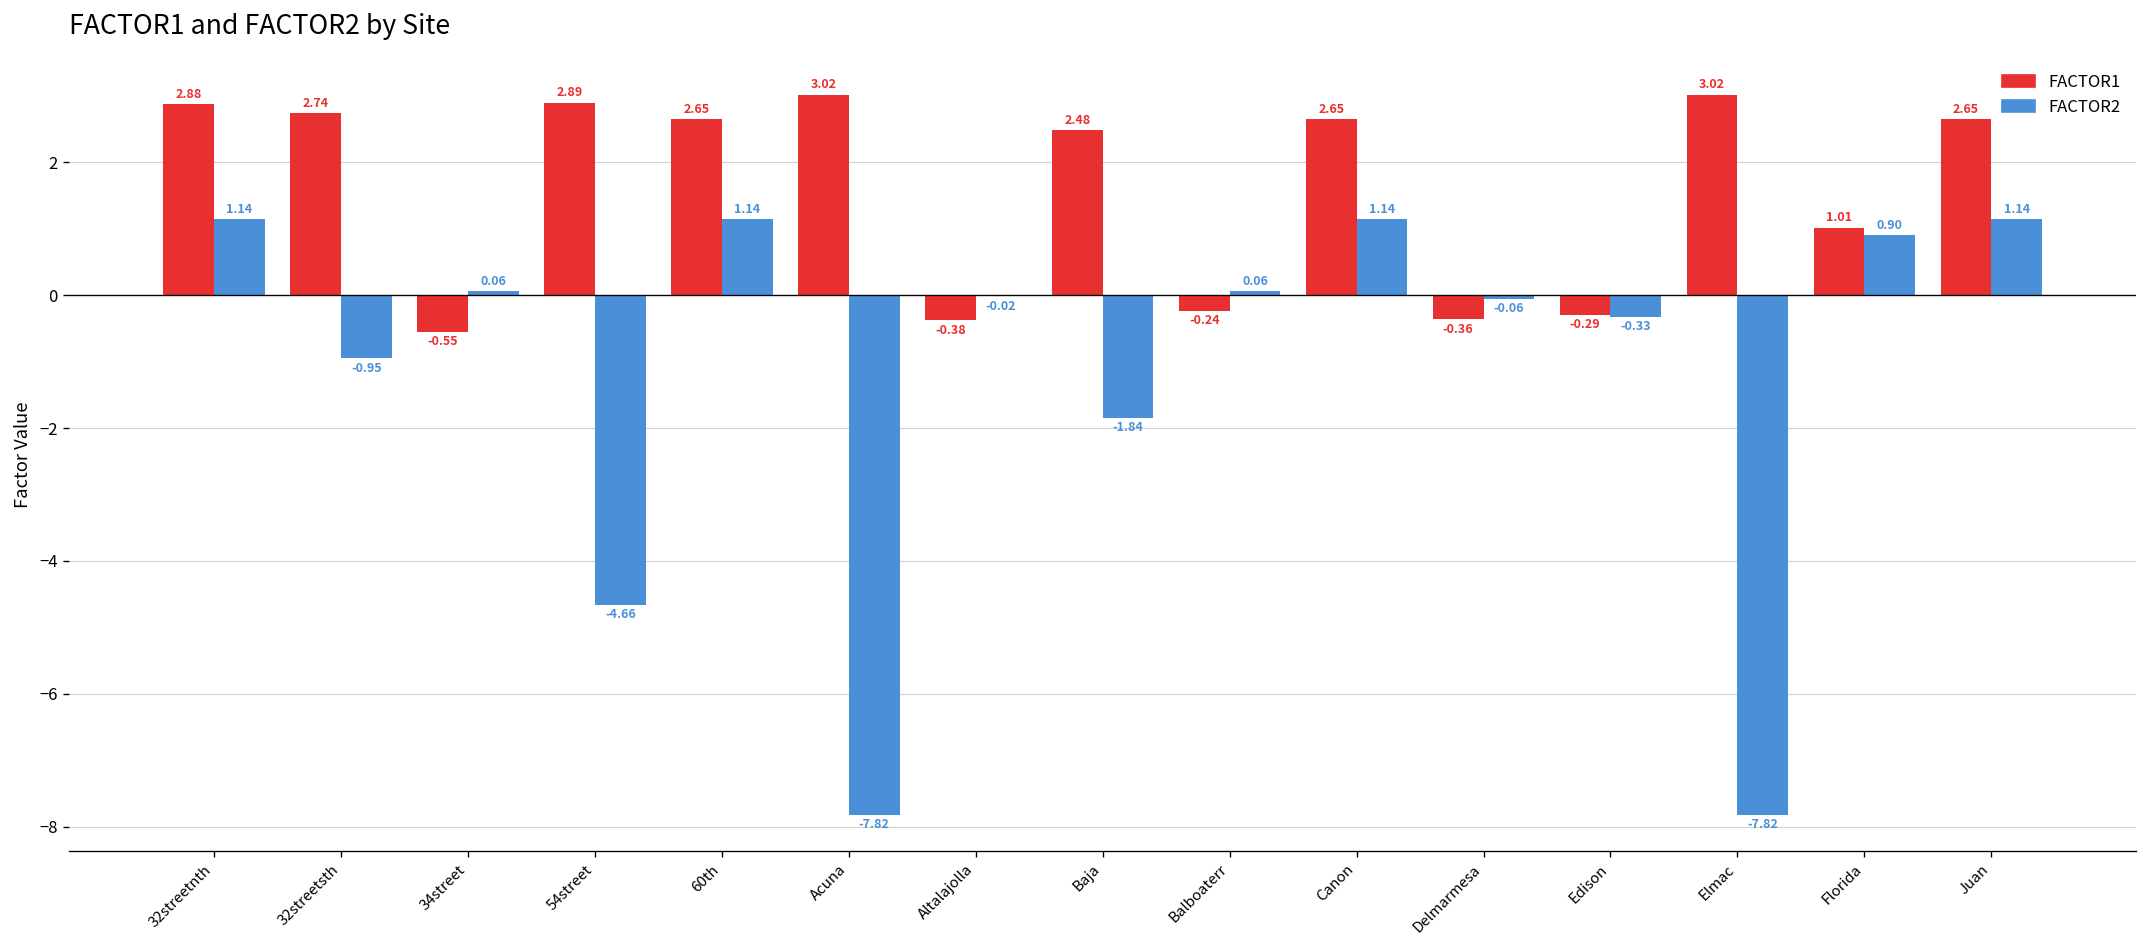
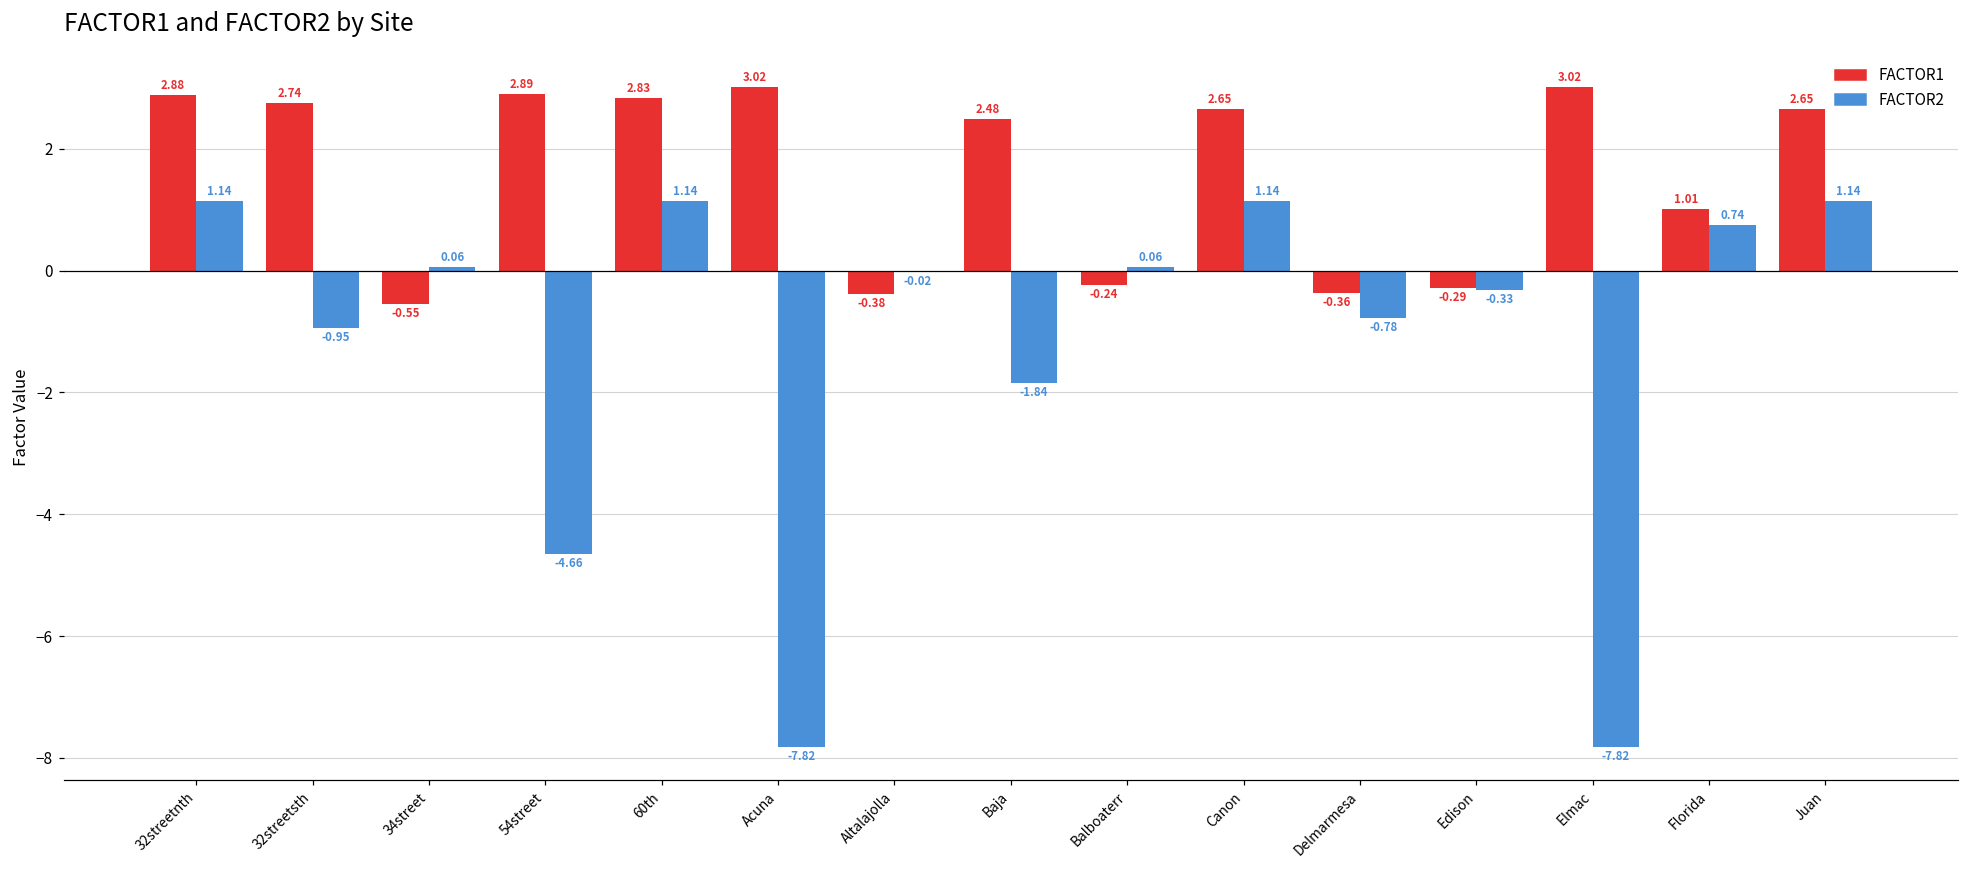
FACTOR1, 60th: 2.65 -> 2.83
FACTOR2, Delmarmesa: -0.06 -> -0.78
FACTOR2, Florida: 0.90 -> 0.74
